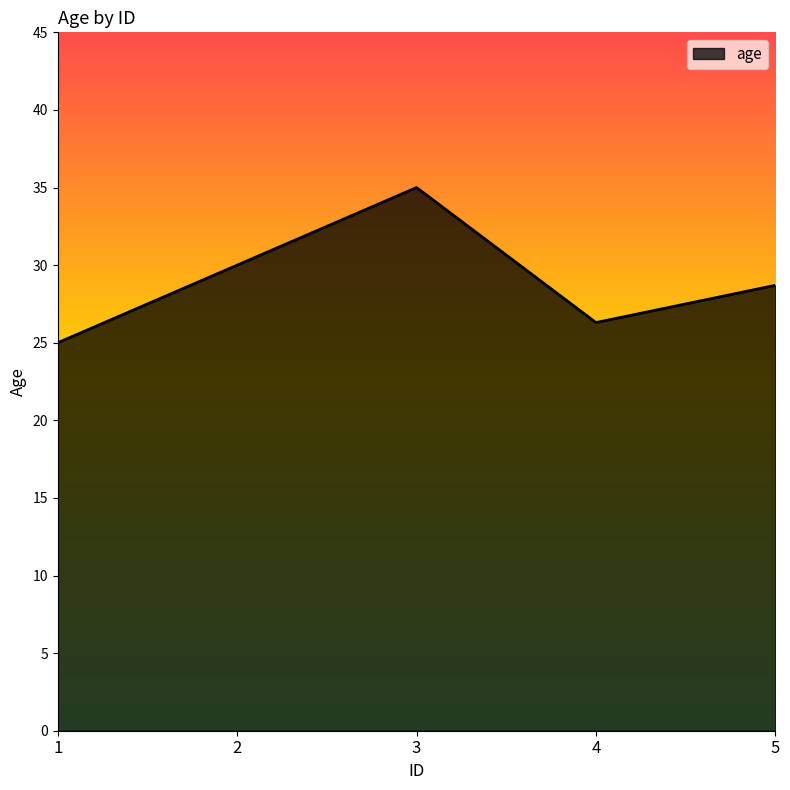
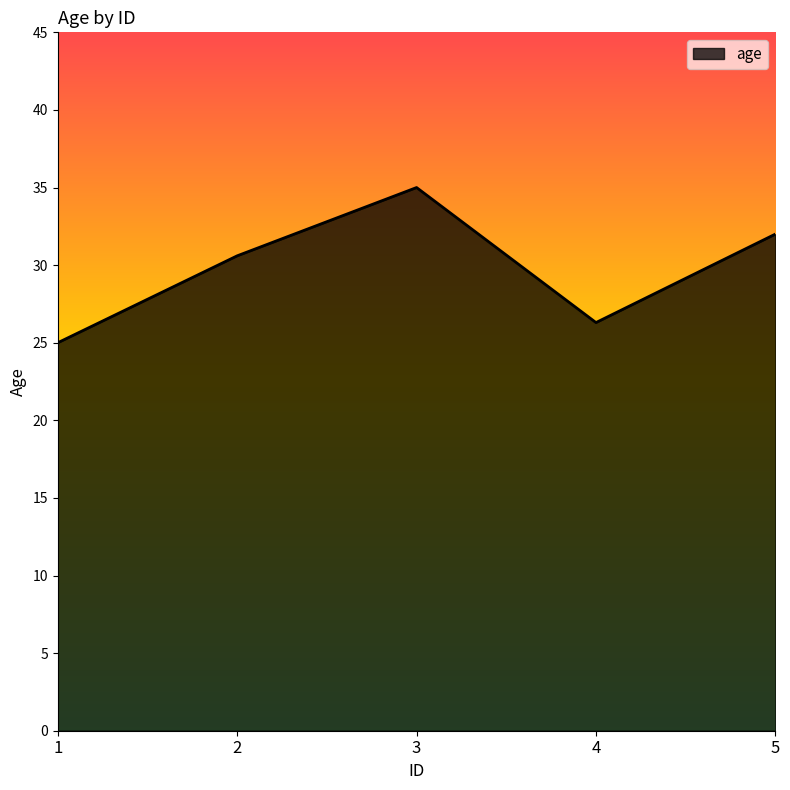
2: 30.0 -> 30.6
5: 28.7 -> 32.0
